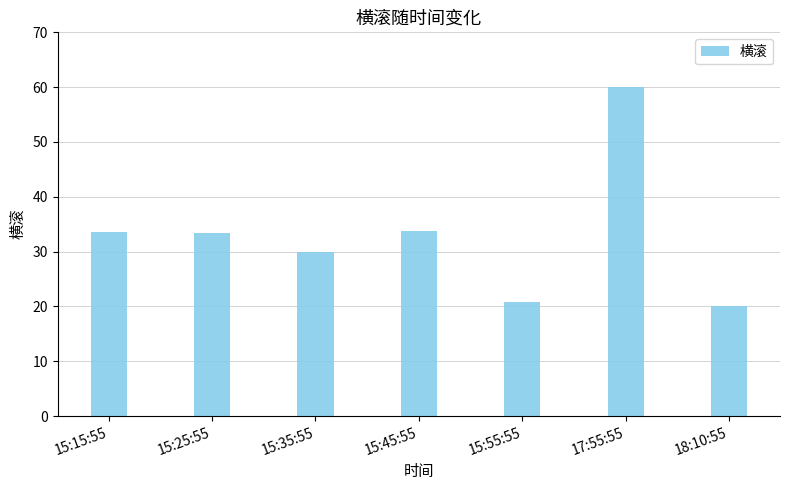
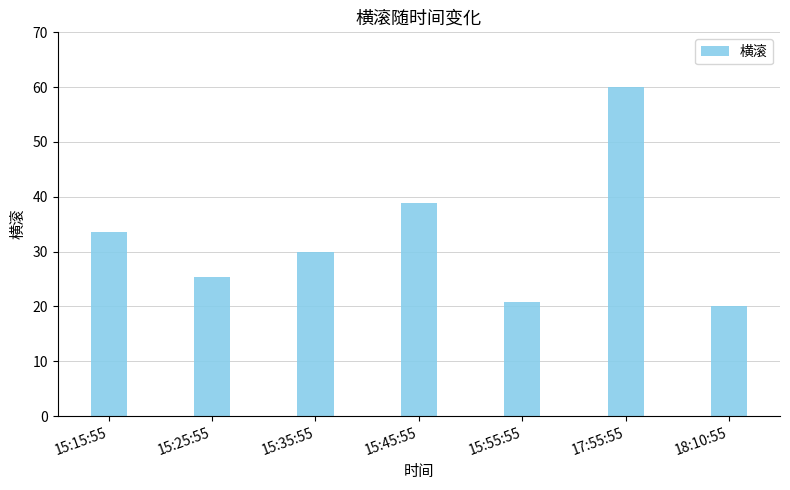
15:25:55: 33 -> 25
15:45:55: 34 -> 39
